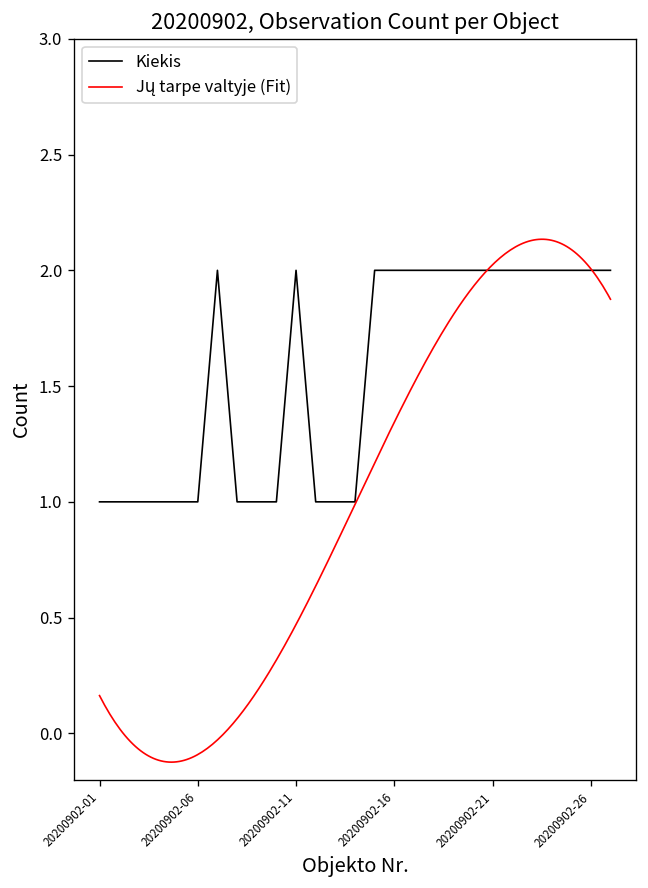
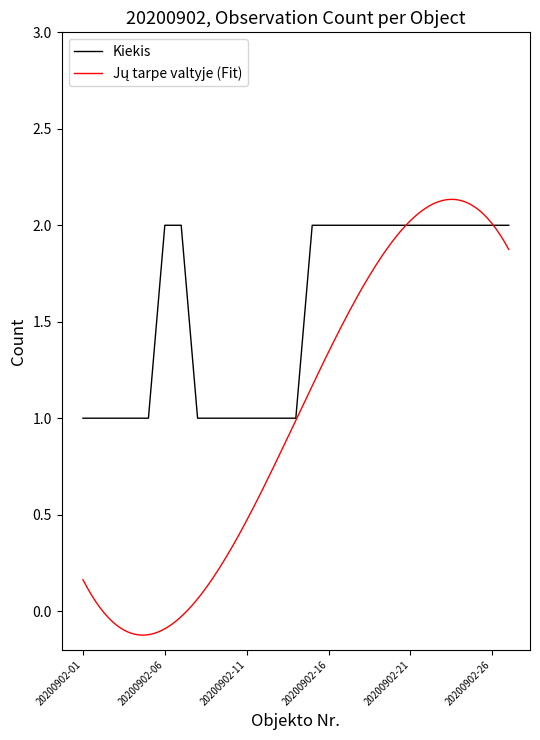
Kiekis, 20200902-06: 1 -> 2
Kiekis, 20200902-11: 2 -> 1
